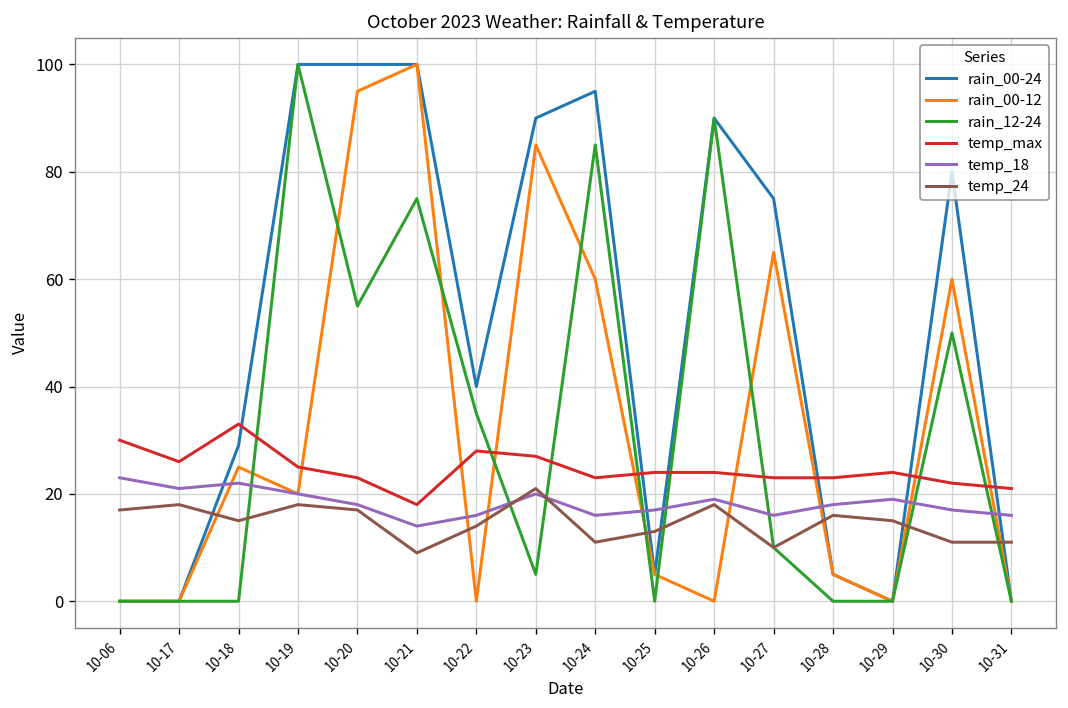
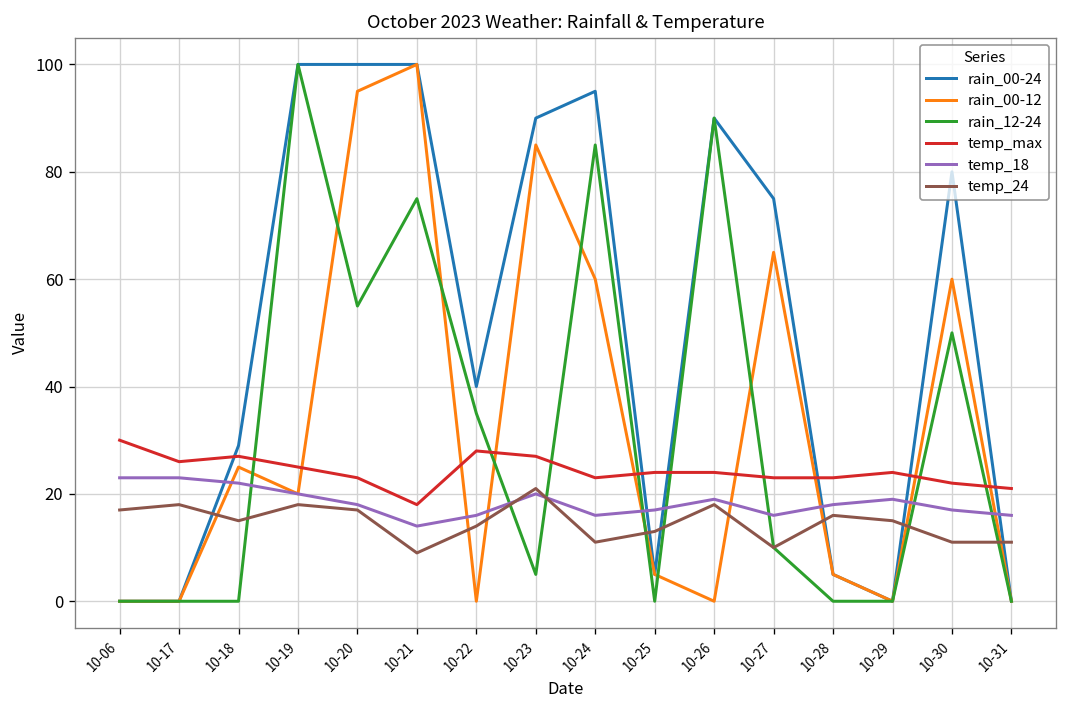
temp_18, 10-17: 21 -> 23
temp_max, 10-18: 33 -> 27
